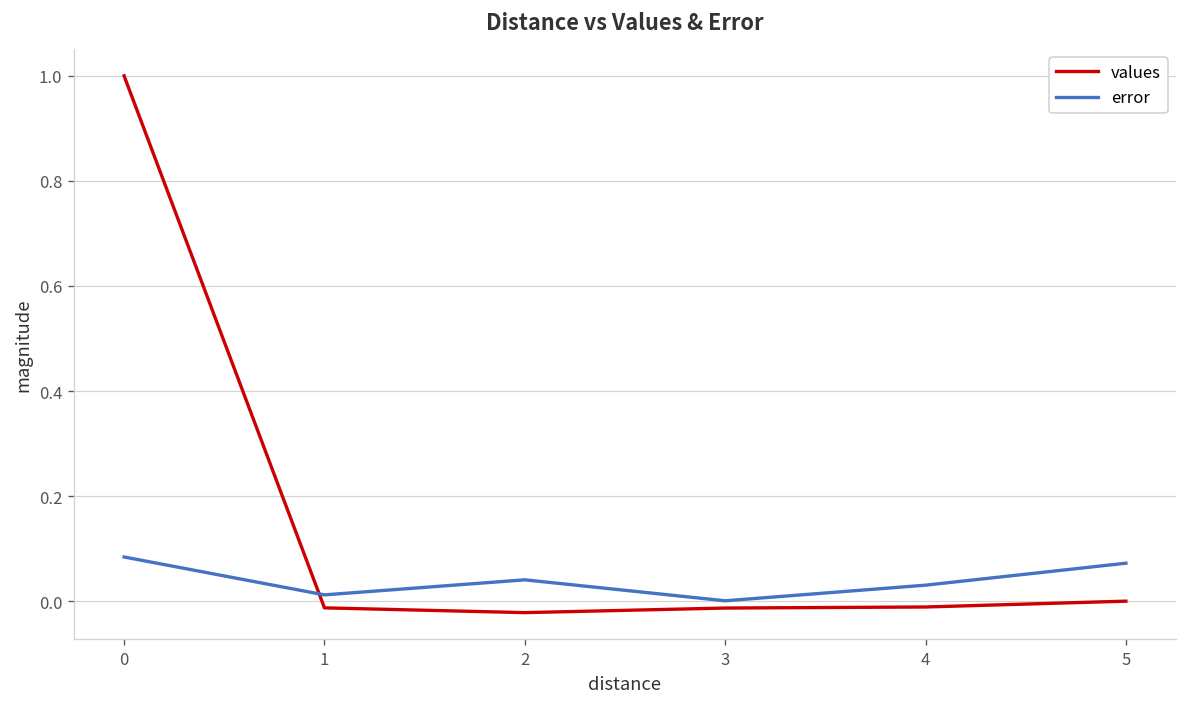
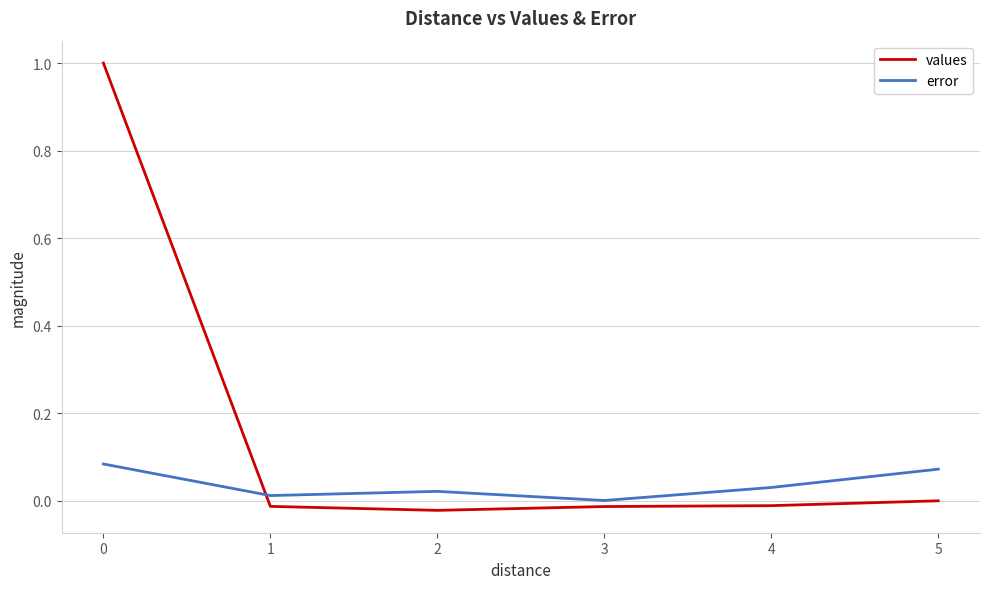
error, 2: 0.04 -> 0.02
